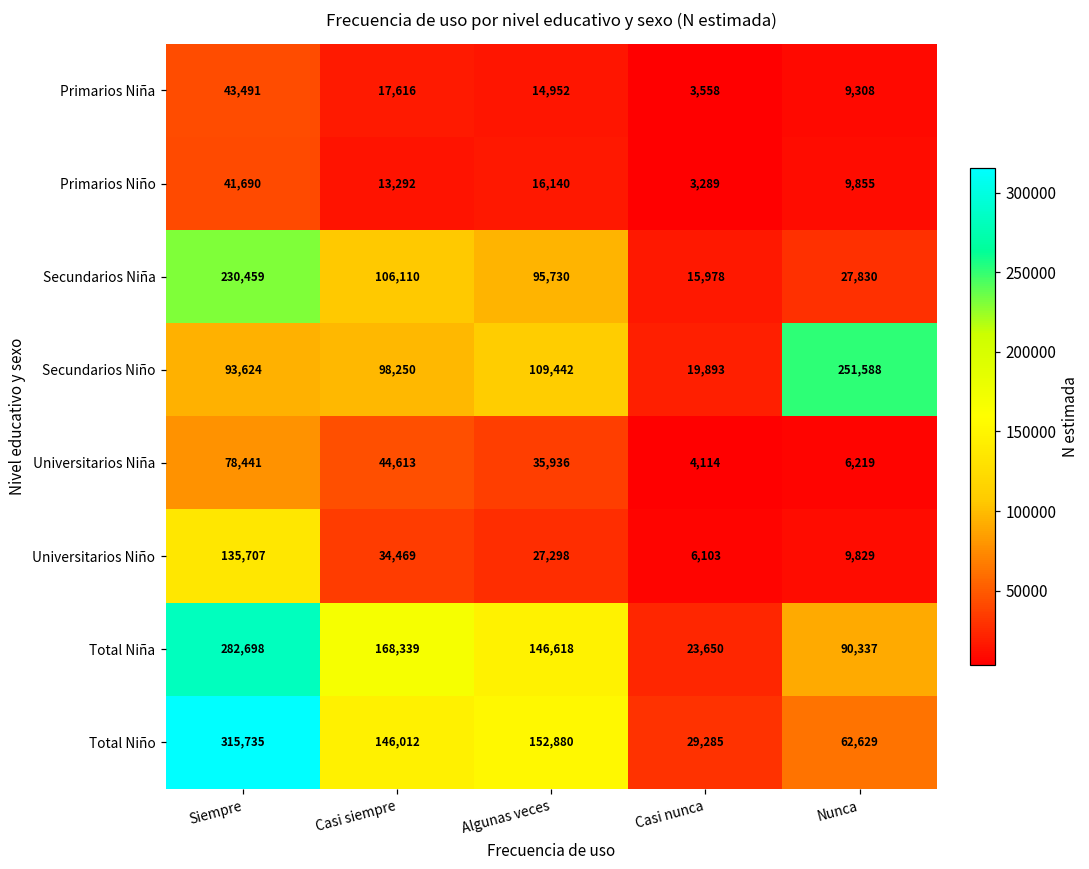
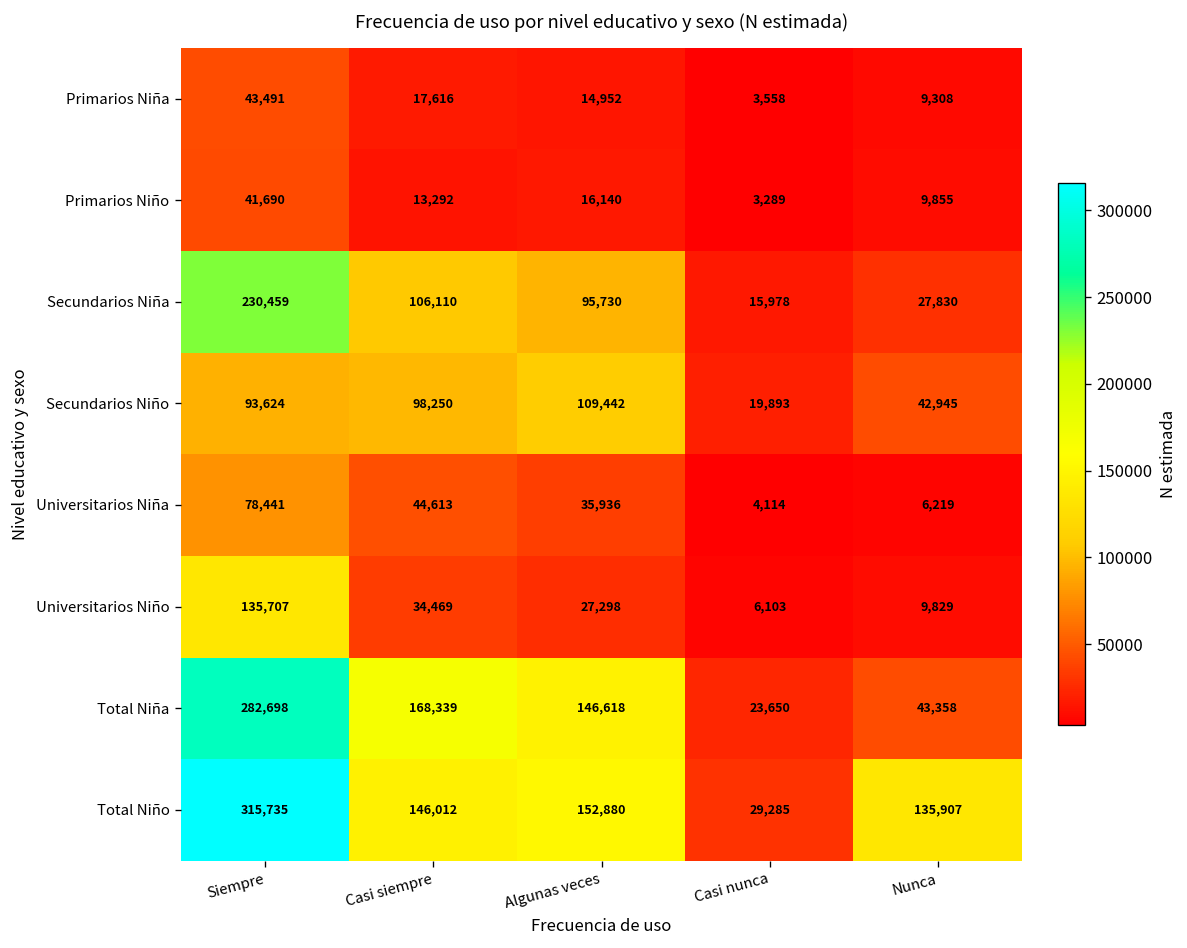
Secundarios Niño, Nunca: 251,588 -> 42,945
Total Niña, Nunca: 90,337 -> 43,358
Total Niño, Nunca: 62,629 -> 135,907
